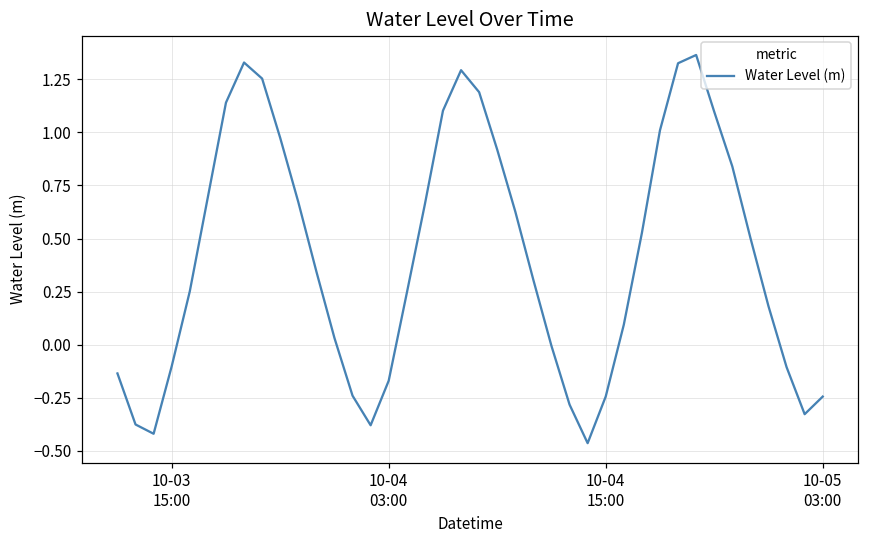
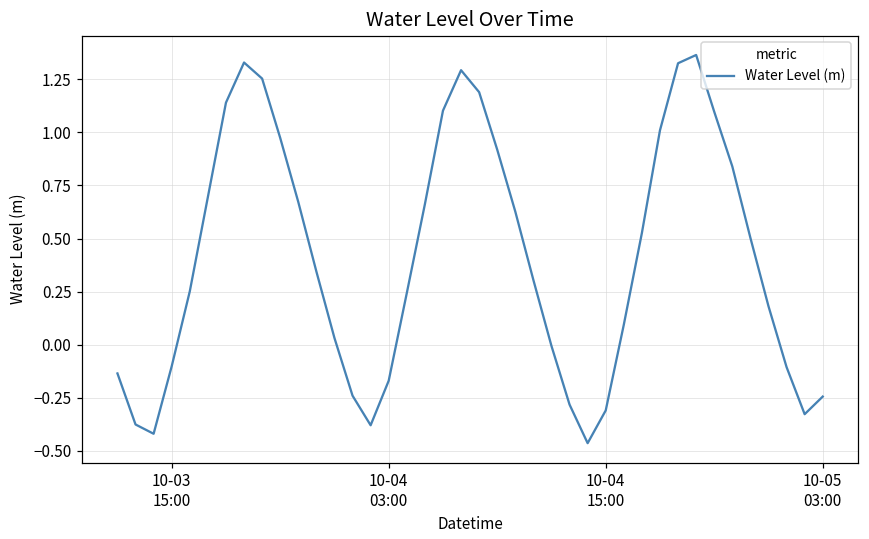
10-04 15:00: -0.24 -> -0.31
